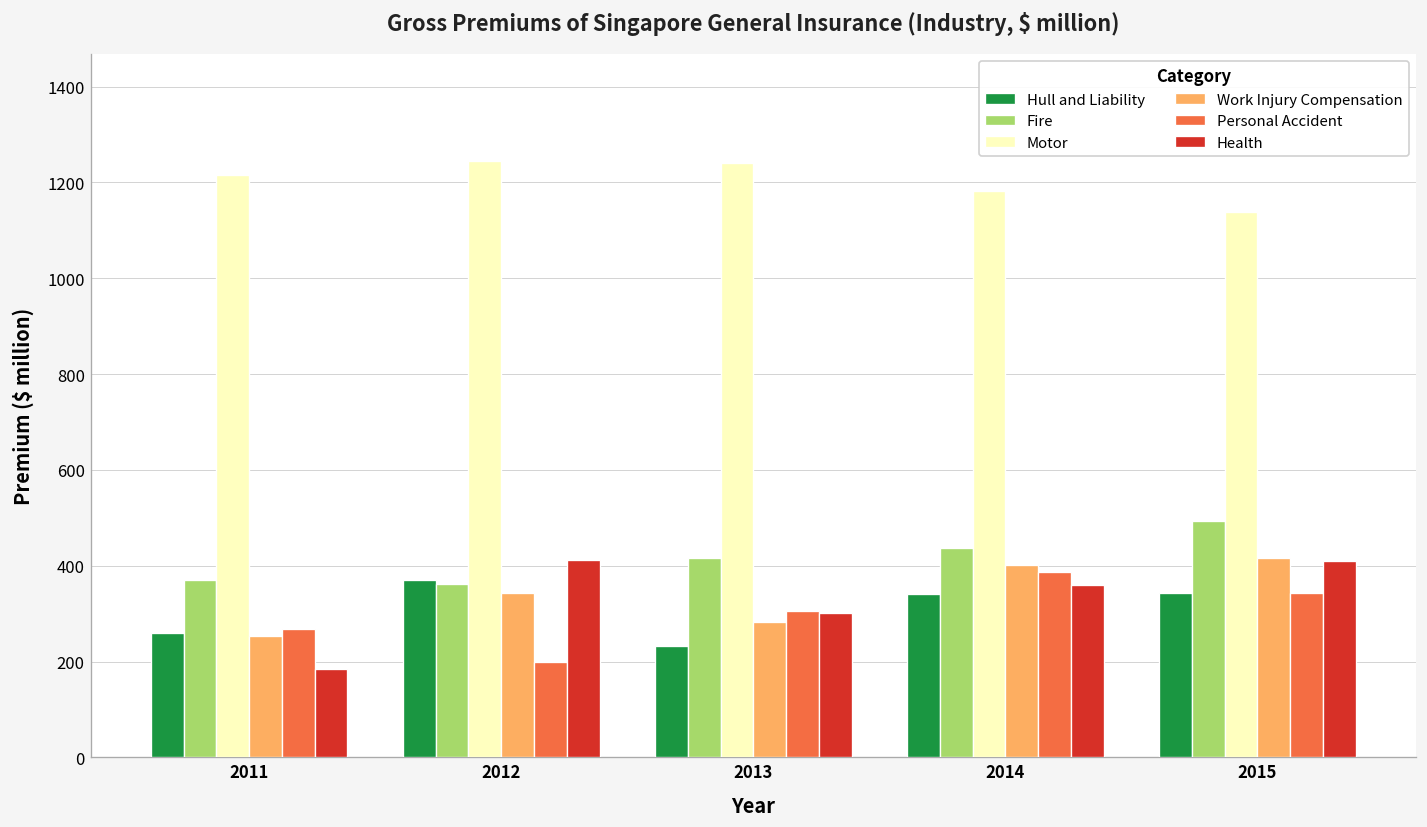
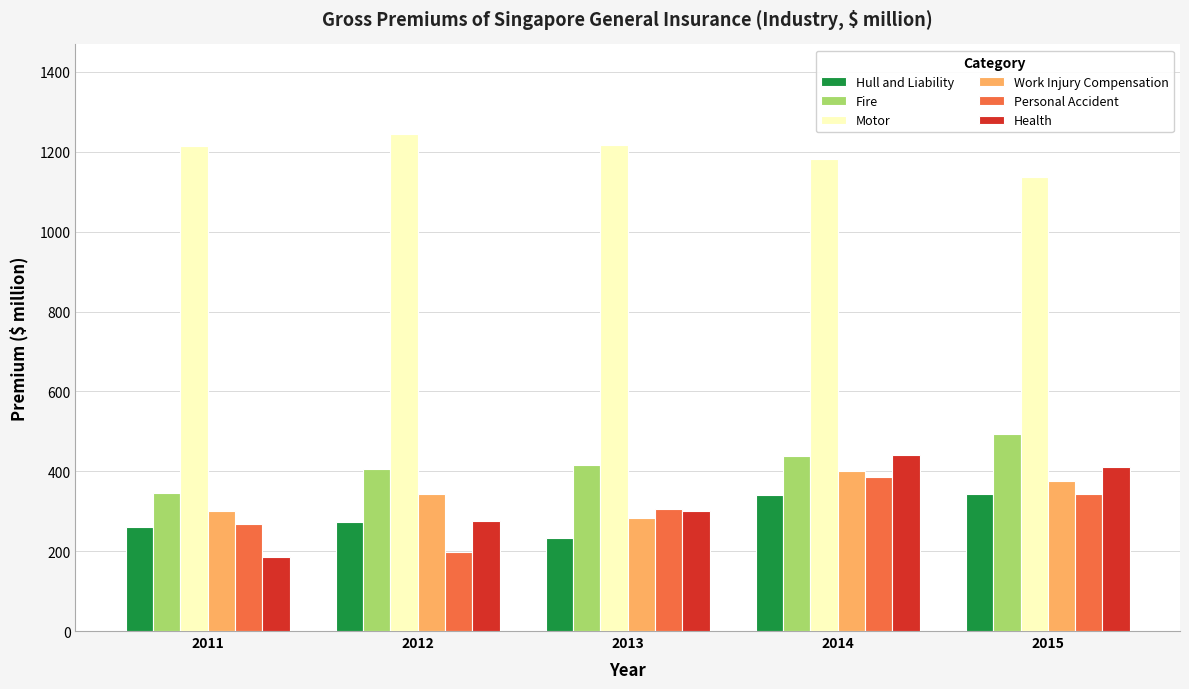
Fire, 2011: 370 -> 350
Work Injury Compensation, 2011: 250 -> 300
Hull and Liability, 2012: 370 -> 270
Fire, 2012: 360 -> 410
Health, 2012: 410 -> 280
Motor, 2013: 1240 -> 1220
Health, 2014: 360 -> 440
Work Injury Compensation, 2015: 420 -> 380
